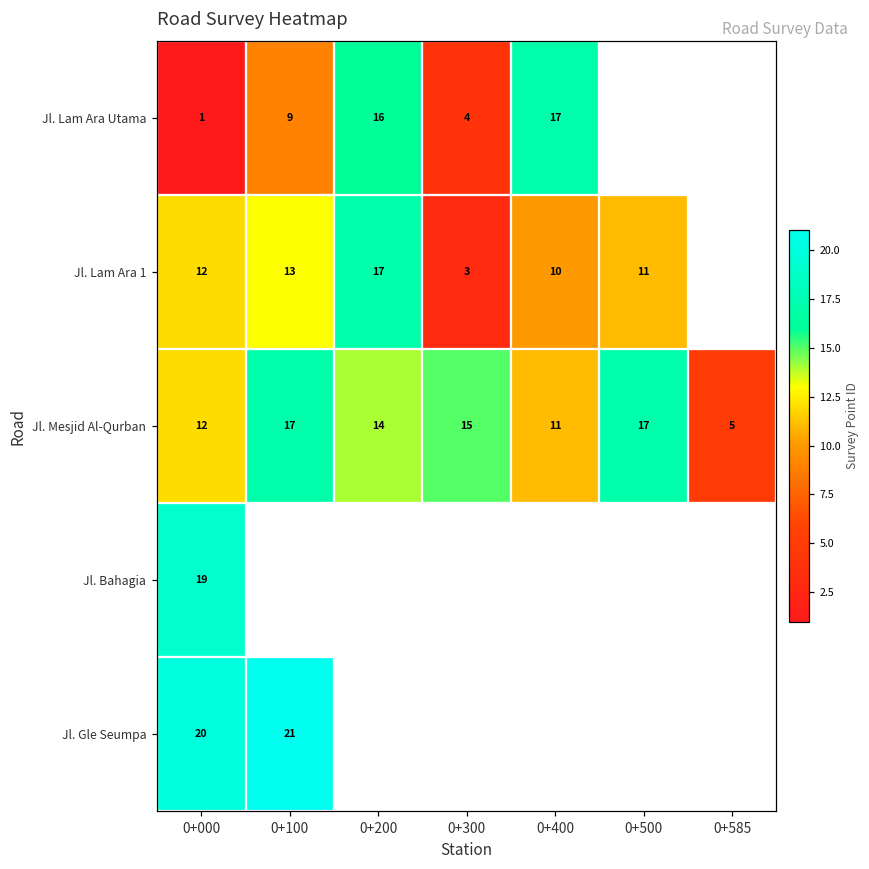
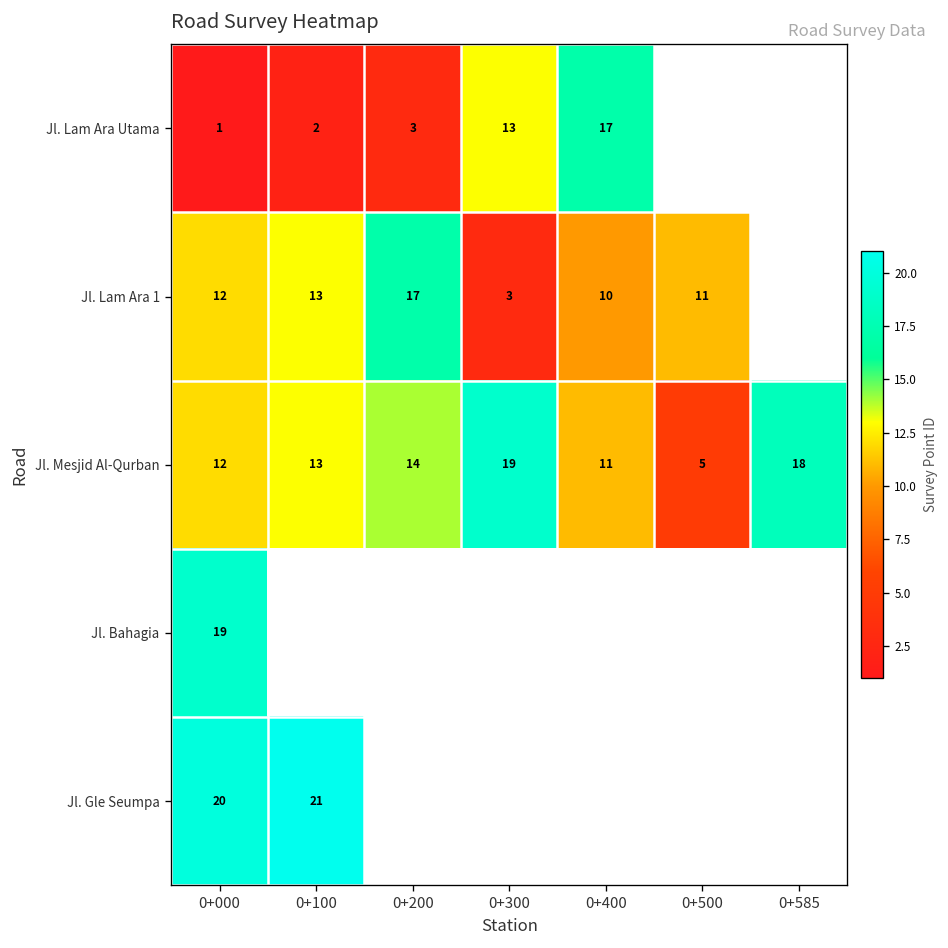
Jl. Lam Ara Utama, 0+100: 9 -> 2
Jl. Lam Ara Utama, 0+200: 16 -> 3
Jl. Lam Ara Utama, 0+300: 4 -> 13
Jl. Mesjid Al-Qurban, 0+100: 17 -> 13
Jl. Mesjid Al-Qurban, 0+300: 15 -> 19
Jl. Mesjid Al-Qurban, 0+500: 17 -> 5
Jl. Mesjid Al-Qurban, 0+585: 5 -> 18
